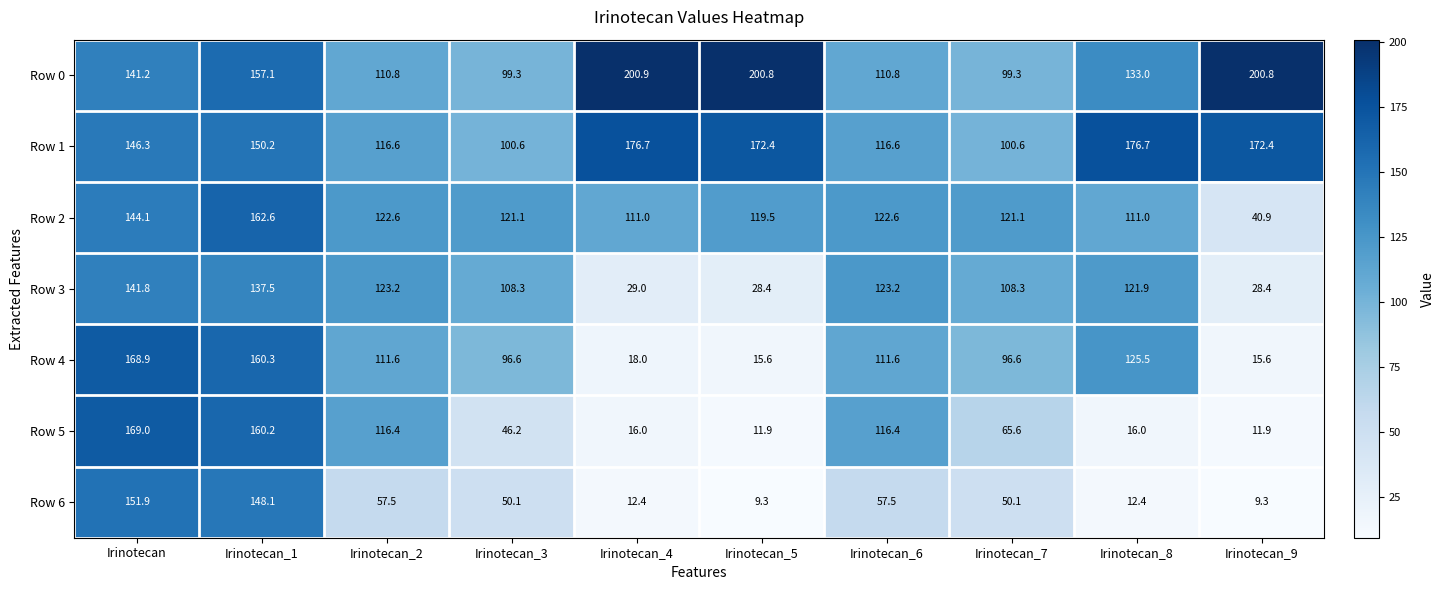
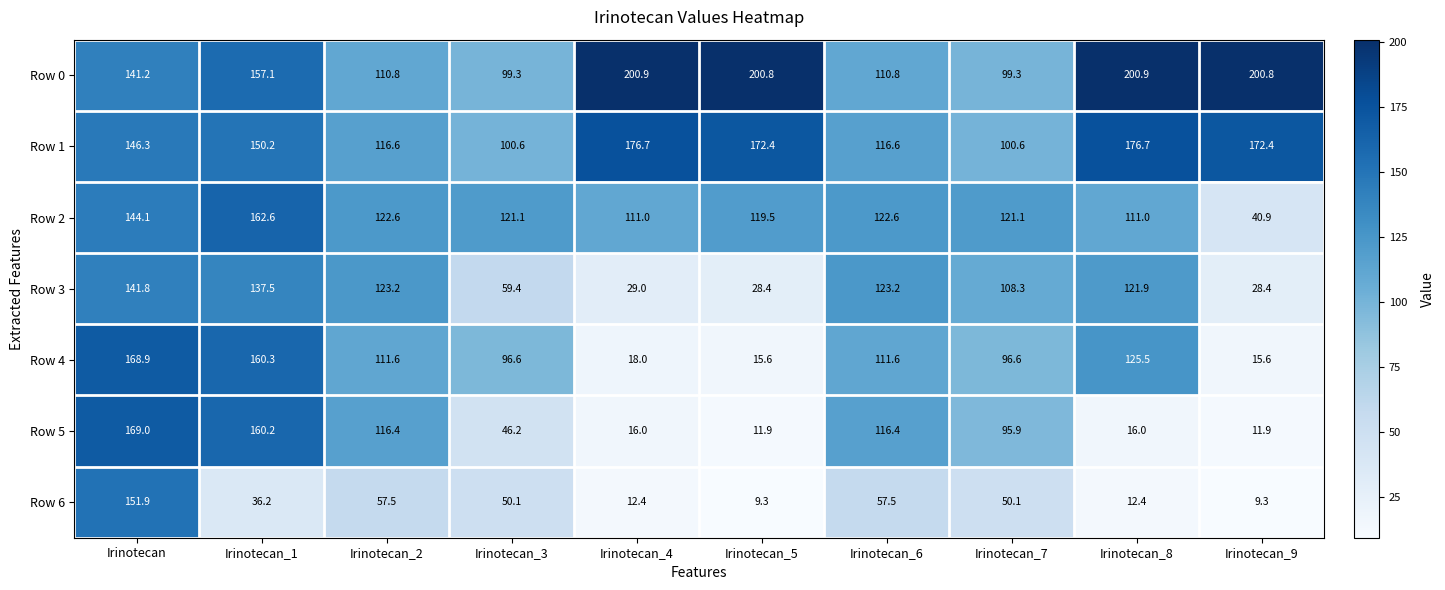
Row 0, Irinotecan_8: 133.0 -> 200.9
Row 3, Irinotecan_3: 108.3 -> 59.4
Row 5, Irinotecan_7: 65.6 -> 95.9
Row 6, Irinotecan_1: 148.1 -> 36.2
